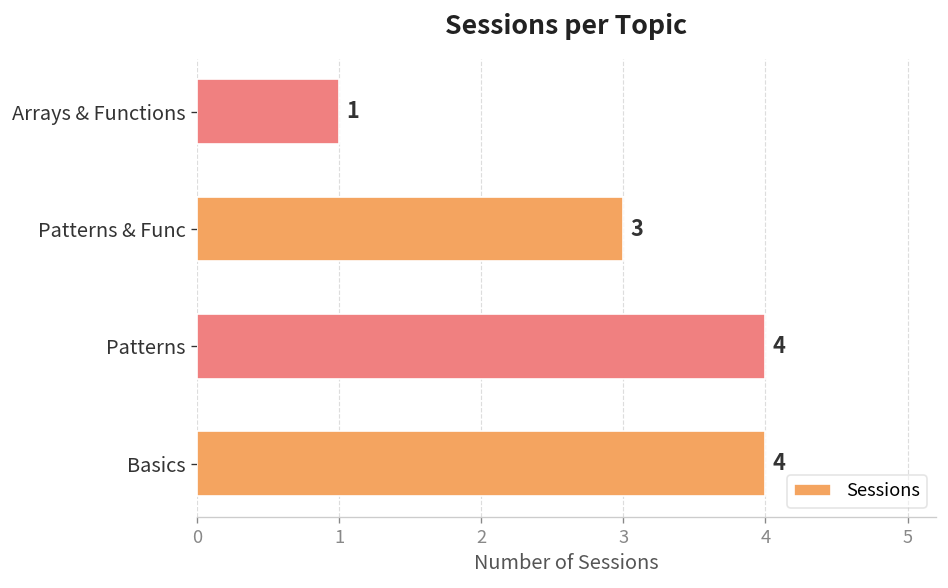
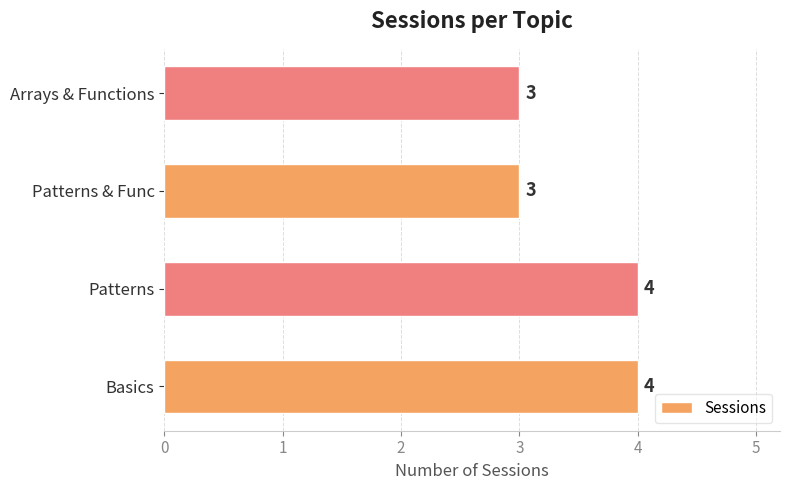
Arrays & Functions: 1 -> 3
